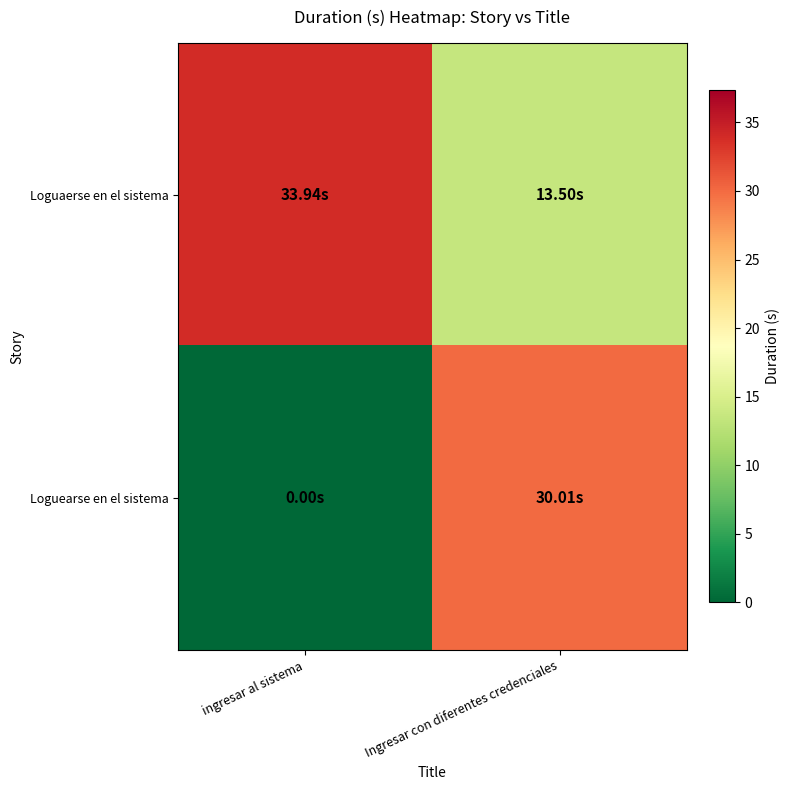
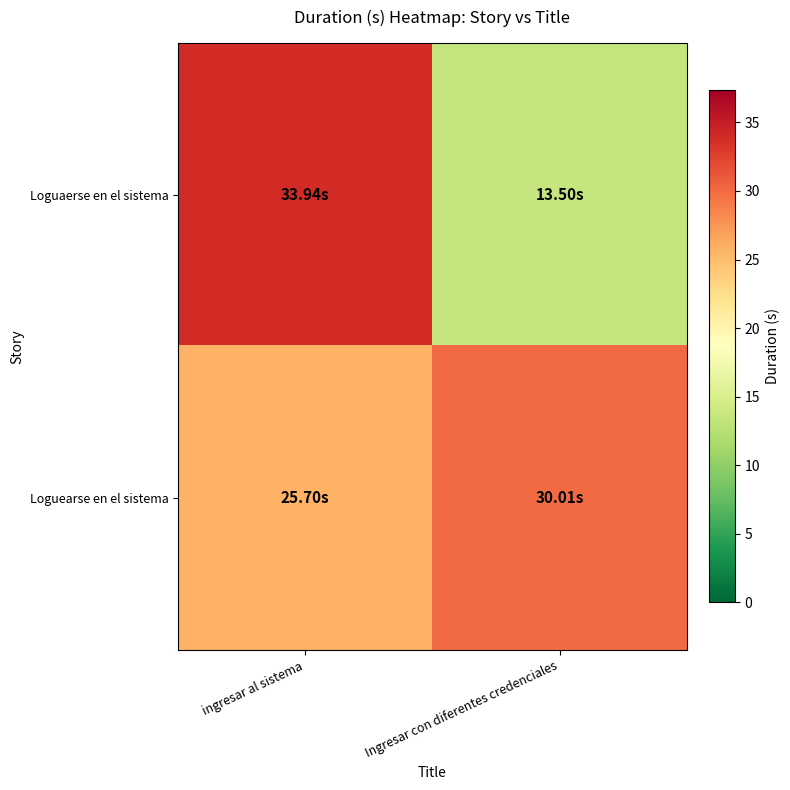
Loguearse en el sistema, ingresar al sistema: 0.00s -> 25.70s
